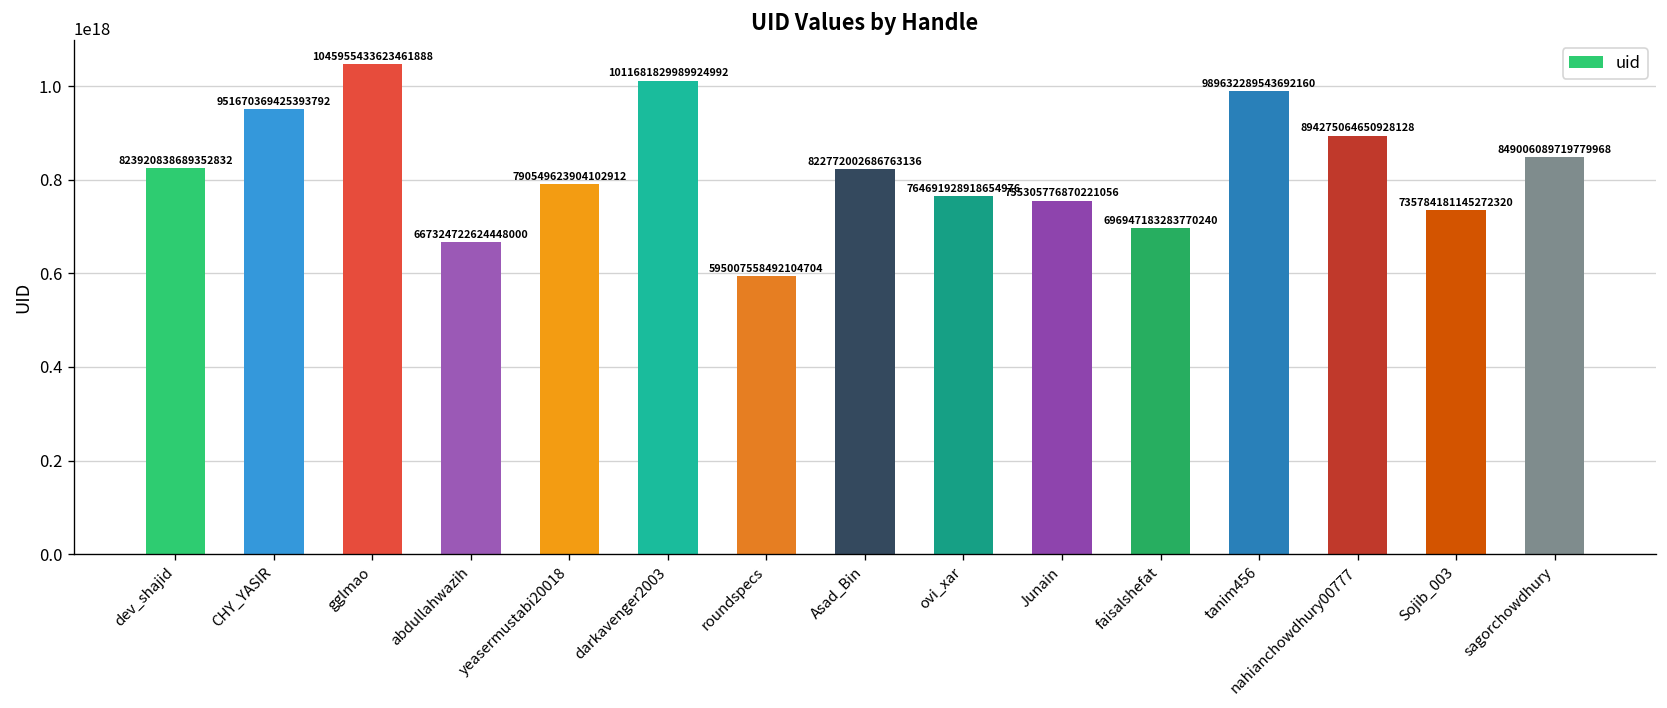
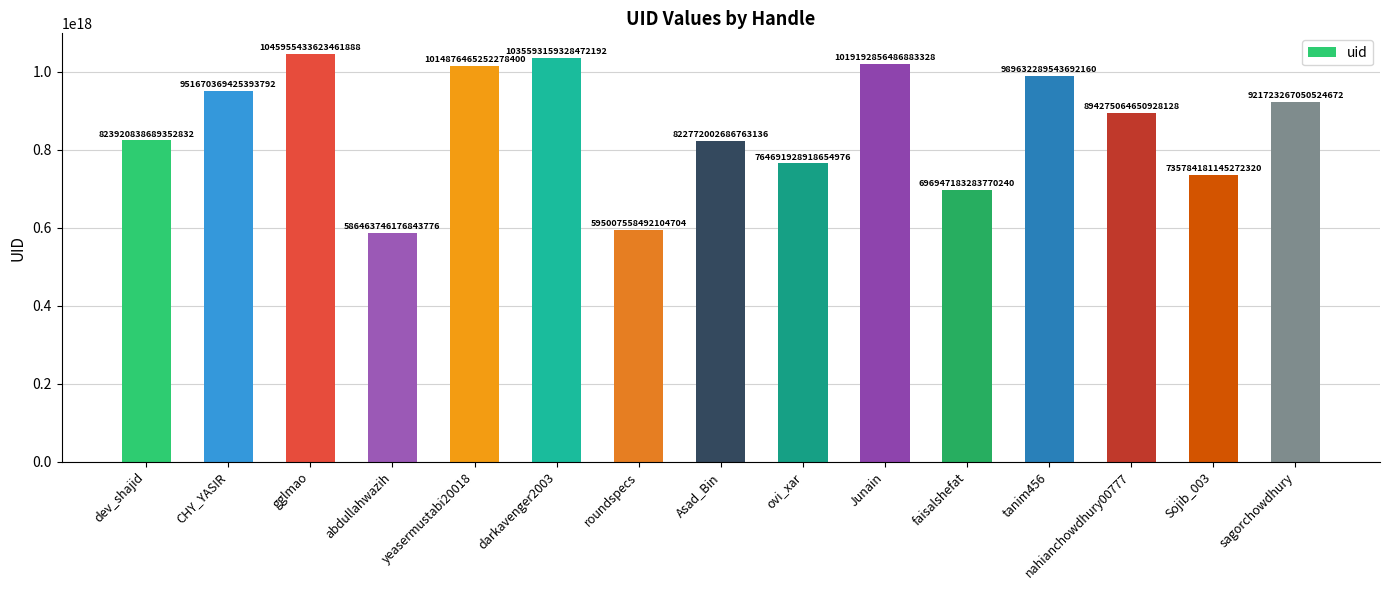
abdullahwazih: 667324722624448000 -> 586463746176843776
yeasermustabi20018: 790549623904102912 -> 1014876465252278400
darkavenger2003: 1011681829989924992 -> 1035593159328472192
Junain: 755305776870221056 -> 1019192856486883328
sagorchowdhury: 849006089719779968 -> 921723267050524672
